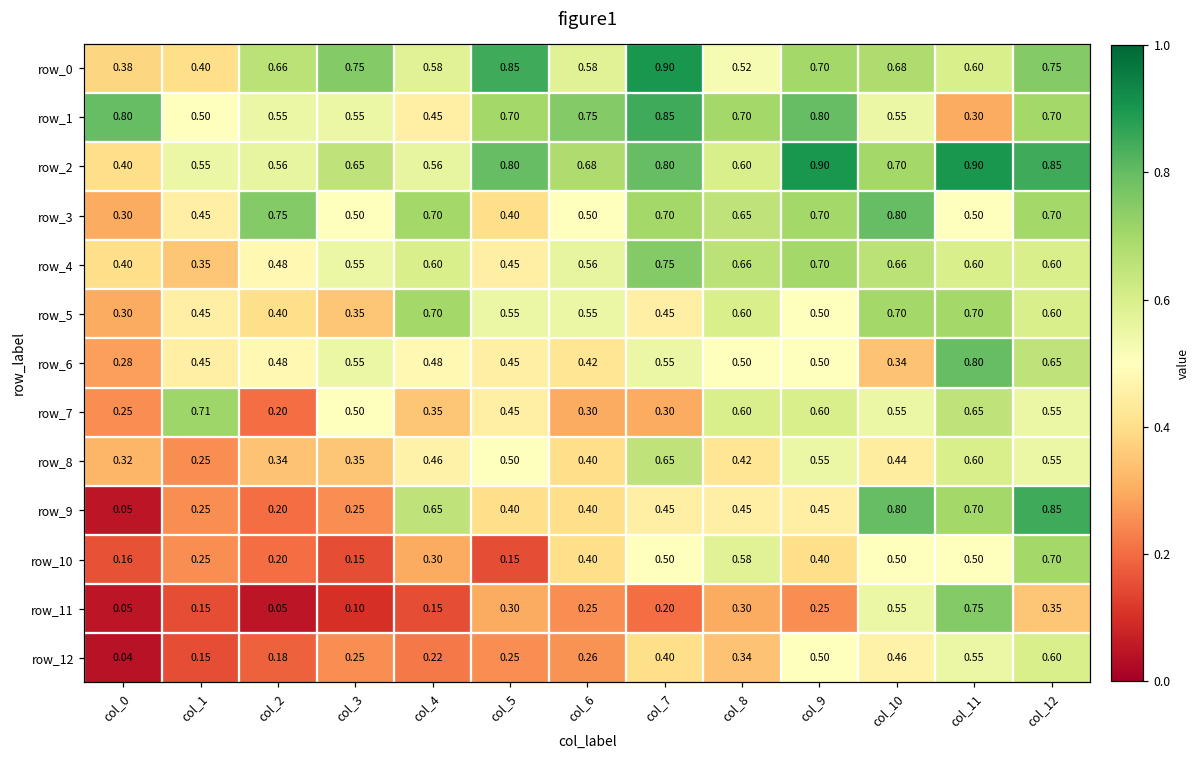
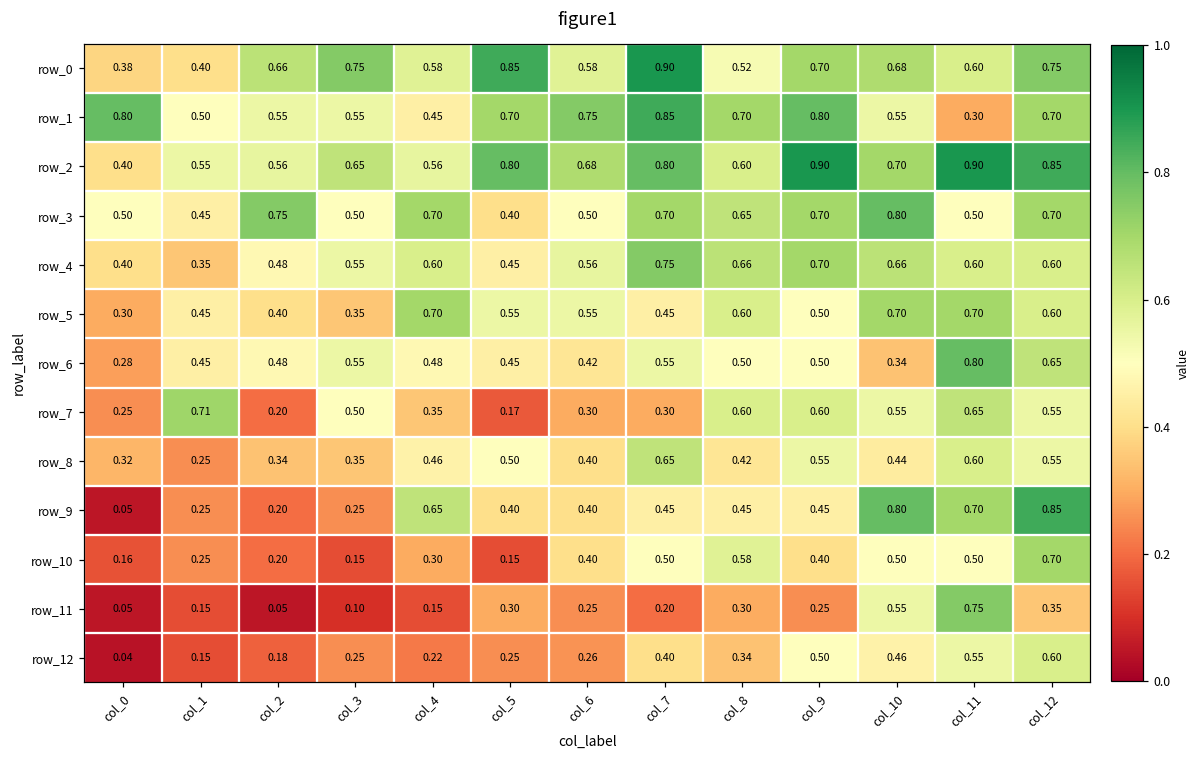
row_3, col_0: 0.30 -> 0.50
row_7, col_5: 0.45 -> 0.17
